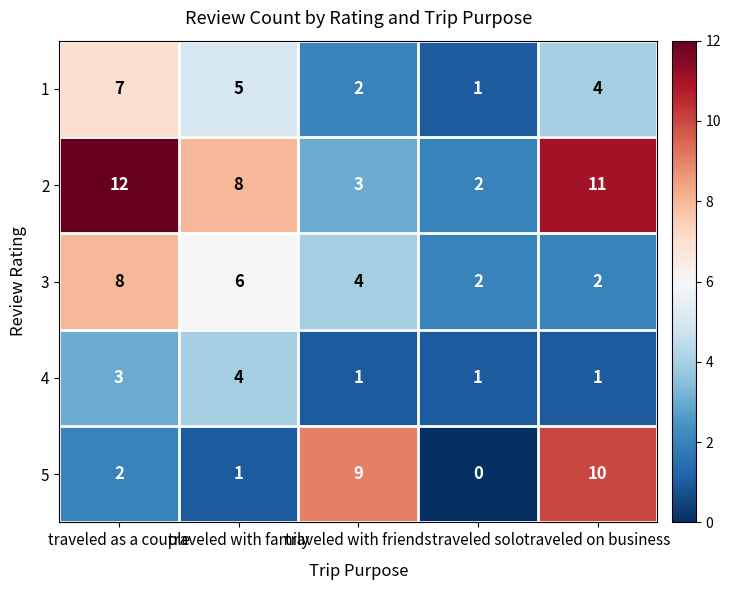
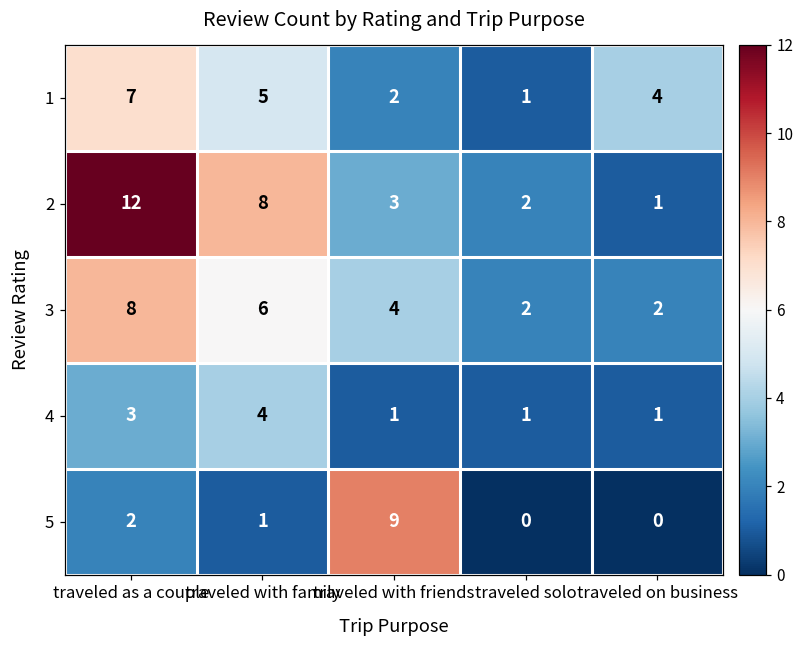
2, traveled on business: 11 -> 1
5, traveled on business: 10 -> 0
